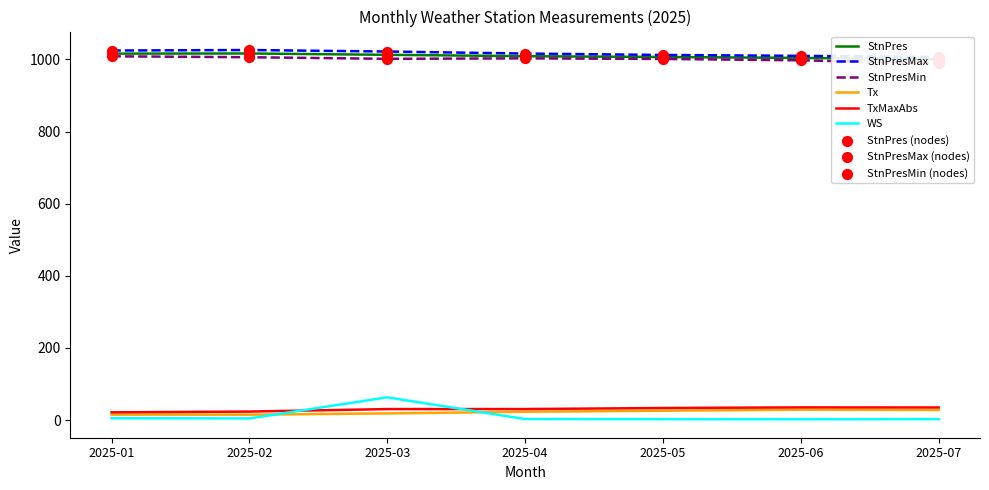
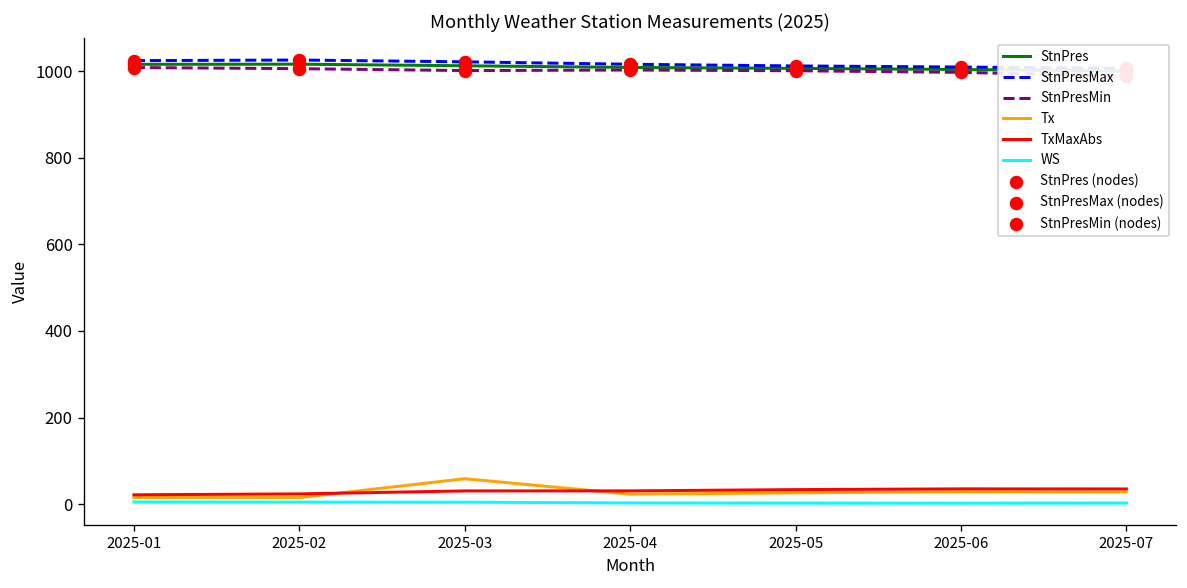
Tx, 2025-03: 20 -> 60
WS, 2025-03: 60 -> 0
